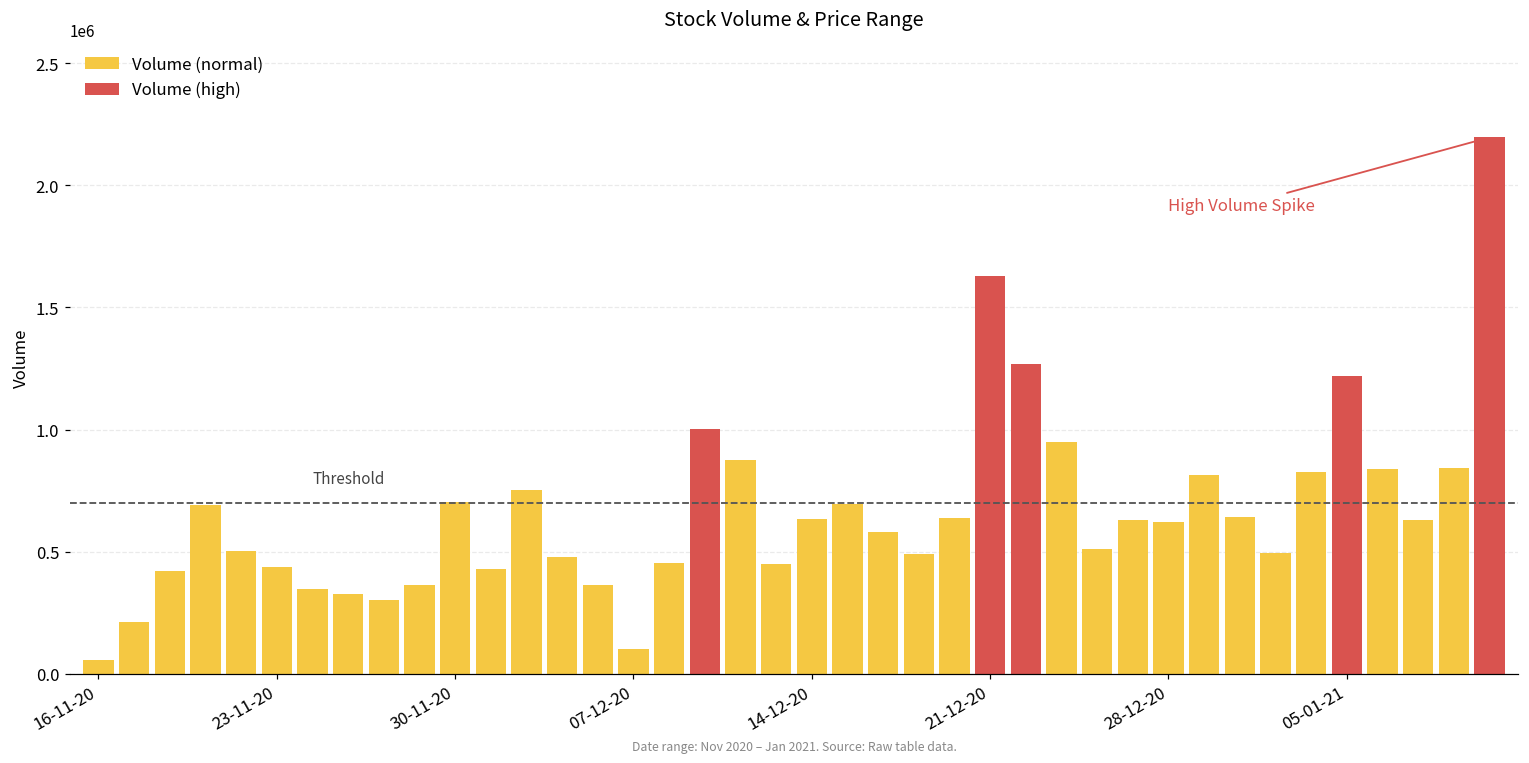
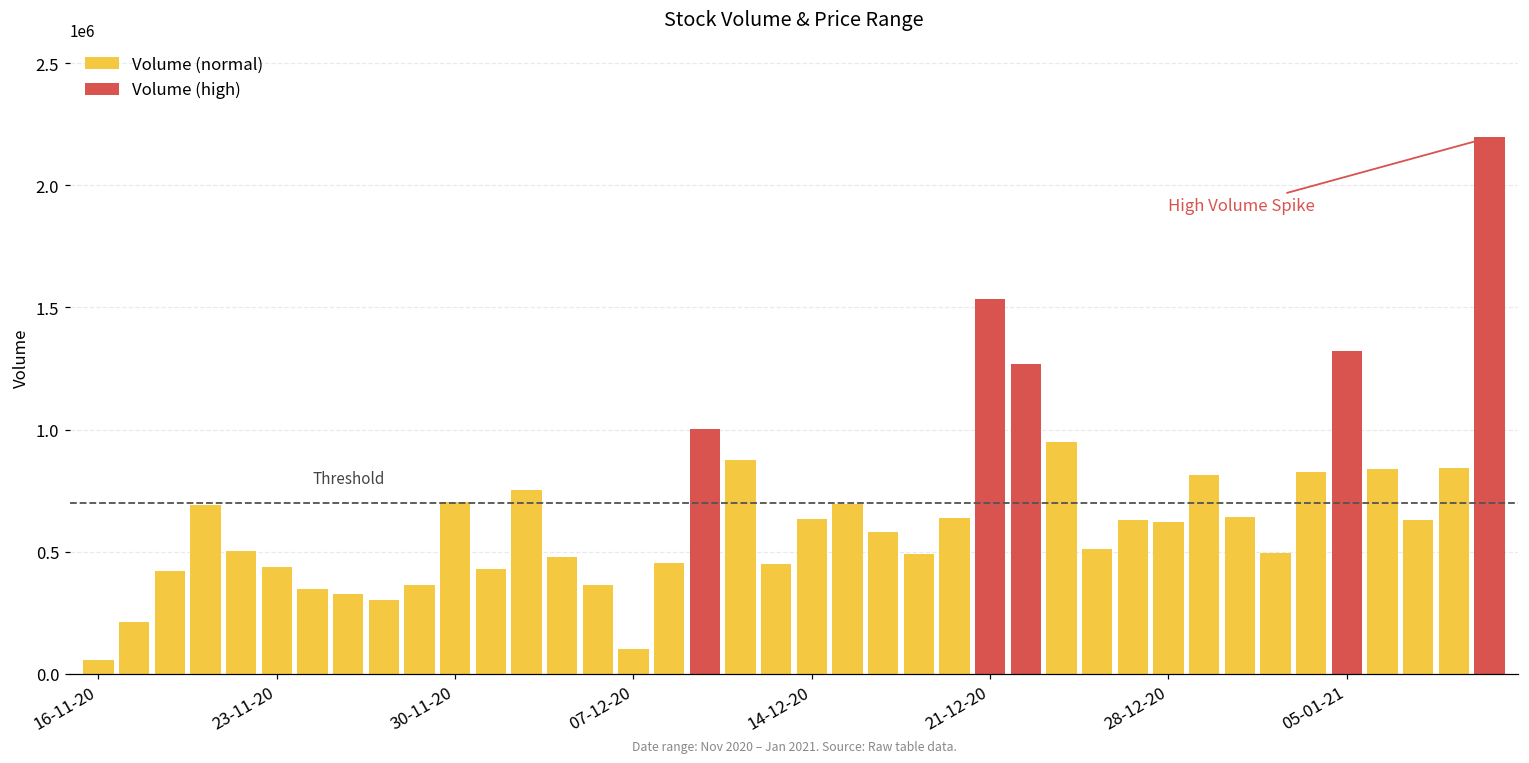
21-12-20: 1630000 -> 1530000
05-01-21: 1220000 -> 1320000
